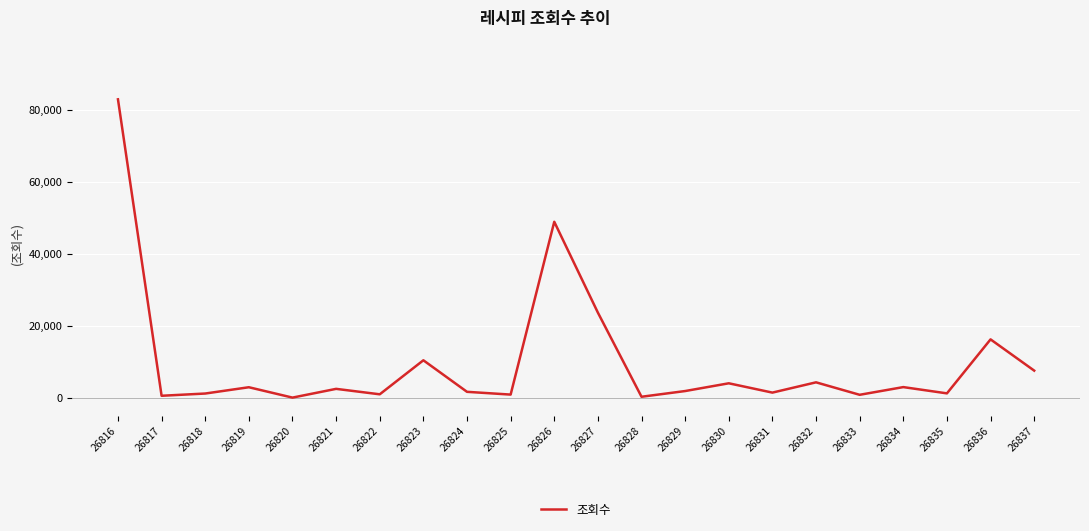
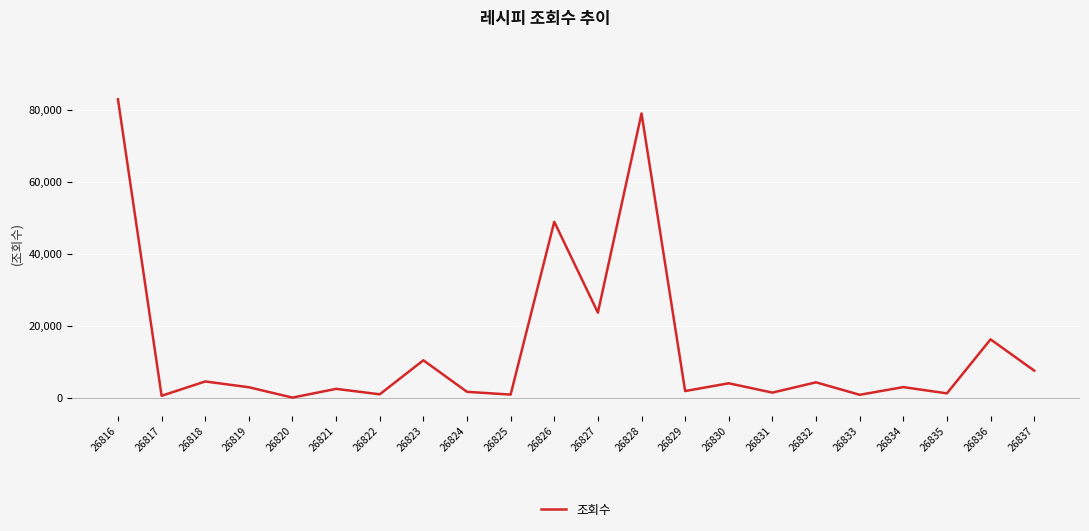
26818: 1,000 -> 4,000
26828: 0 -> 79,000
